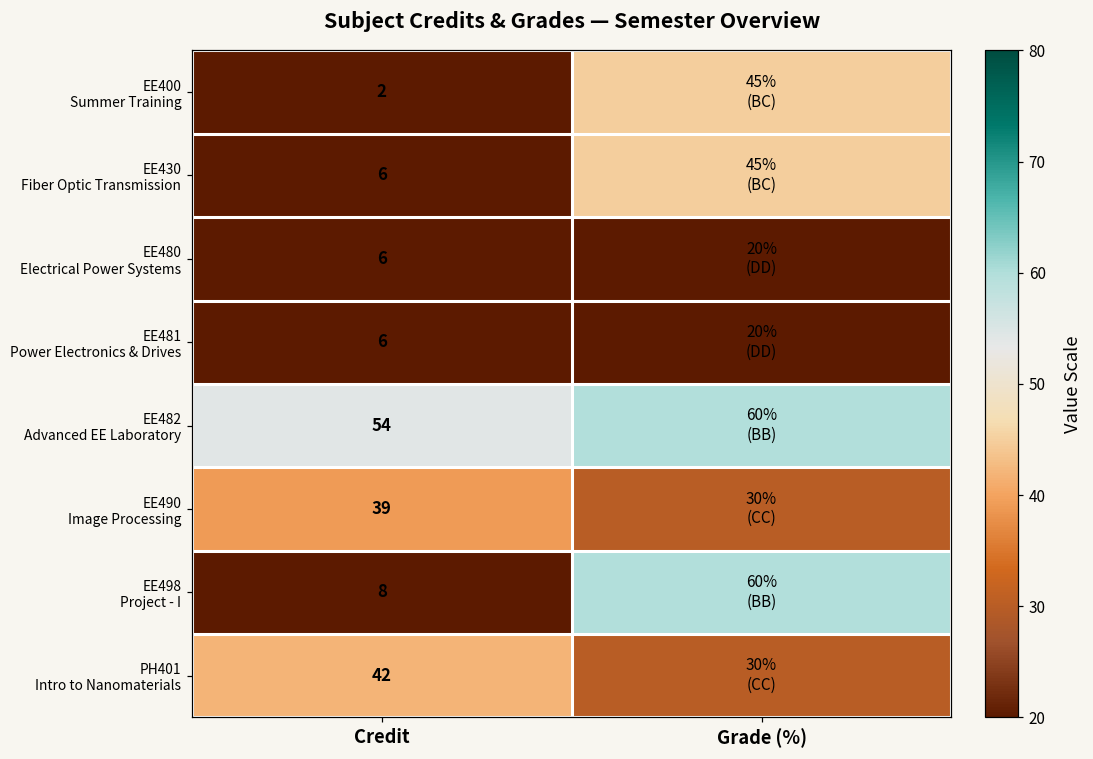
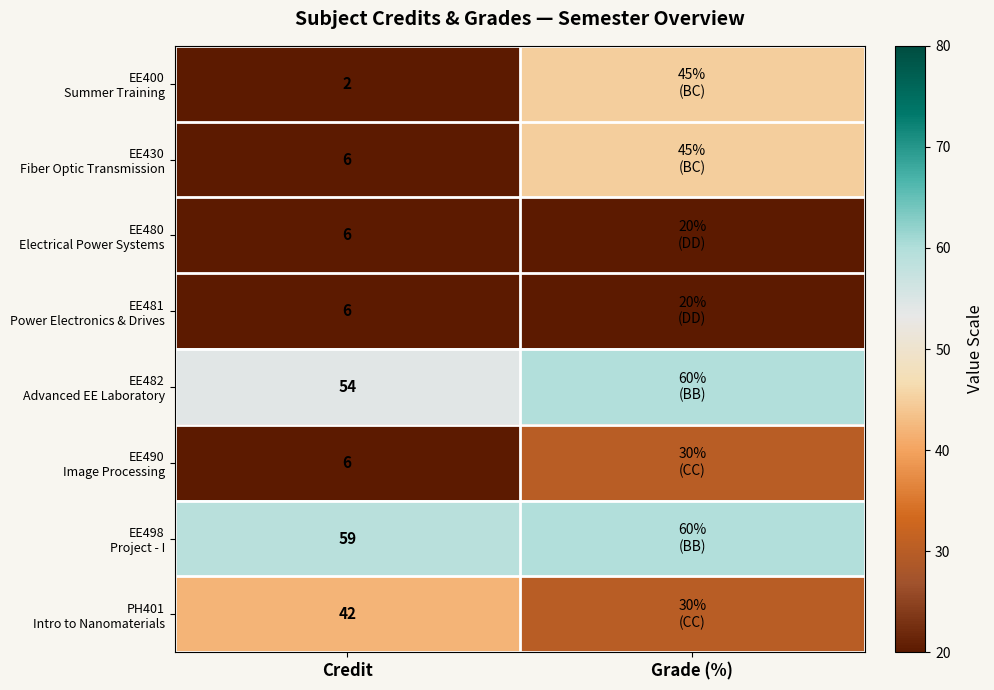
EE490 Image Processing, Credit: 39 -> 6
EE498 Project - I, Credit: 8 -> 59
